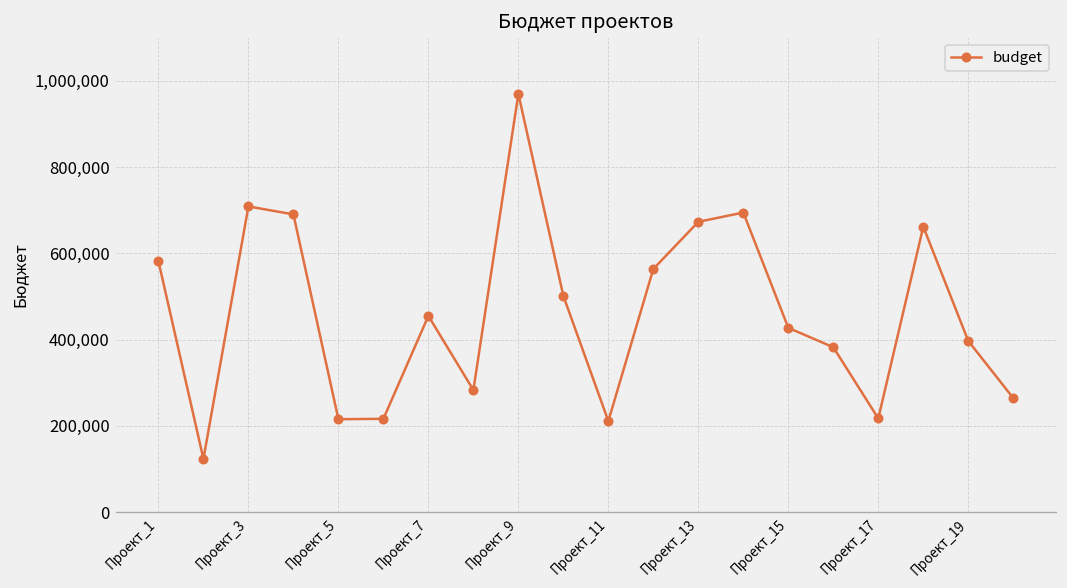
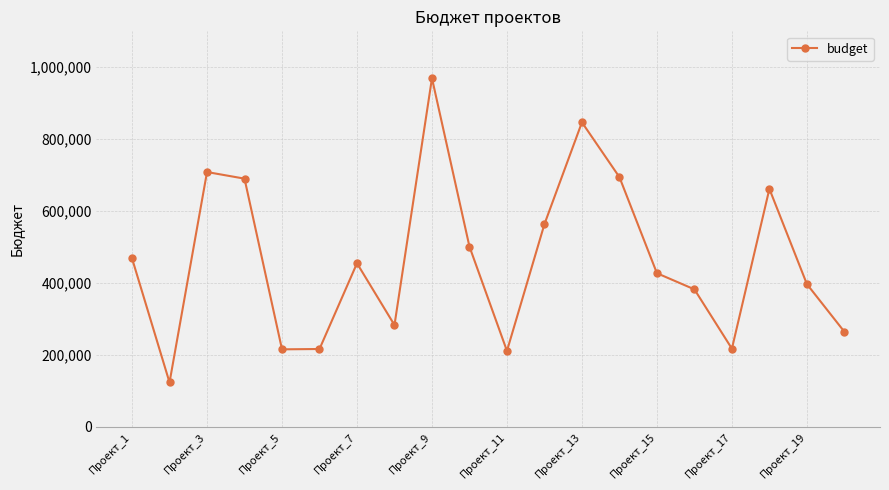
Проект_1: 580,000 -> 470,000
Проект_13: 670,000 -> 850,000
